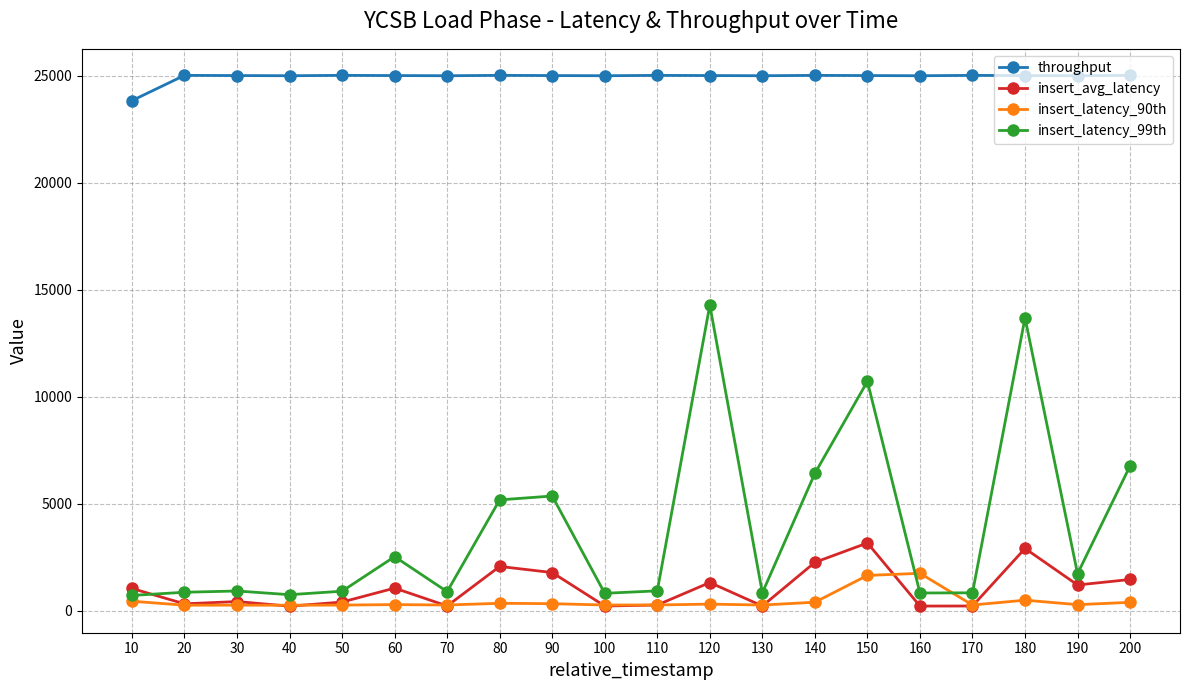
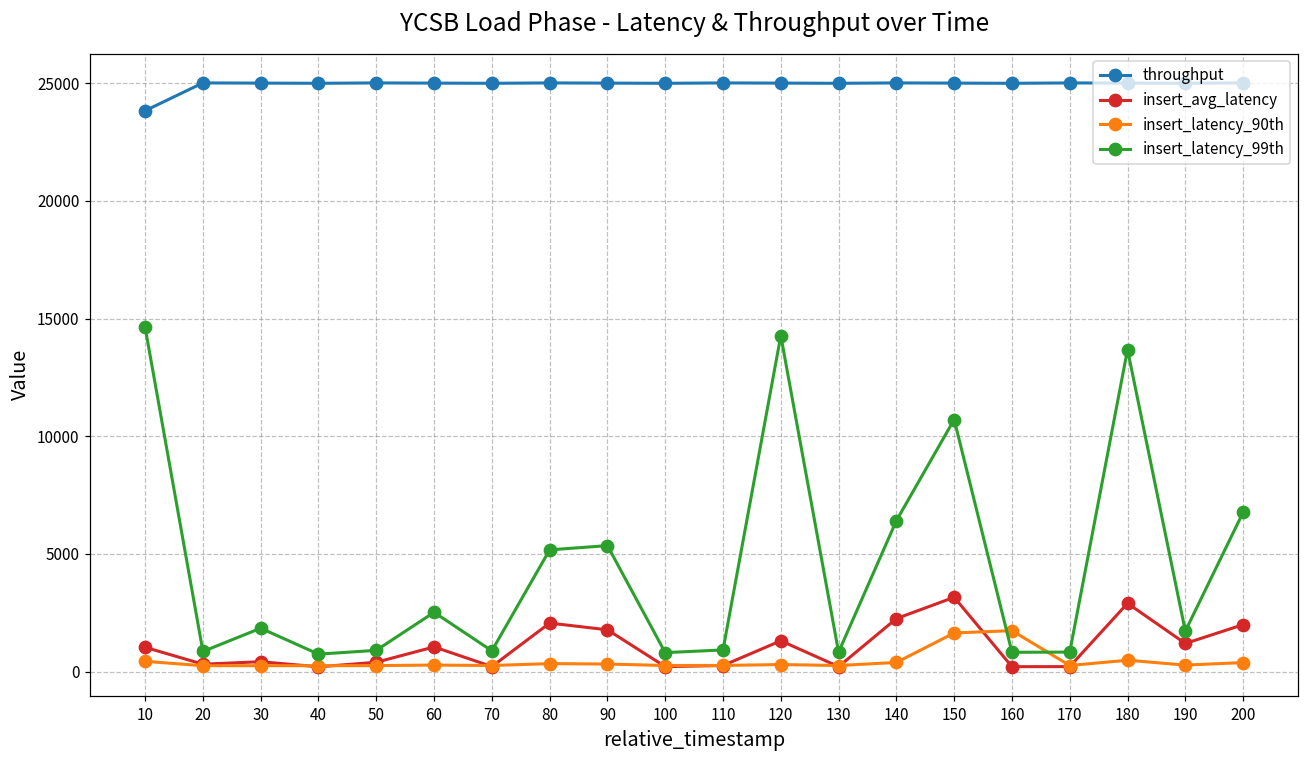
insert_latency_99th, 10: 700 -> 14600
insert_latency_99th, 30: 900 -> 1800
insert_avg_latency, 200: 1500 -> 2000
